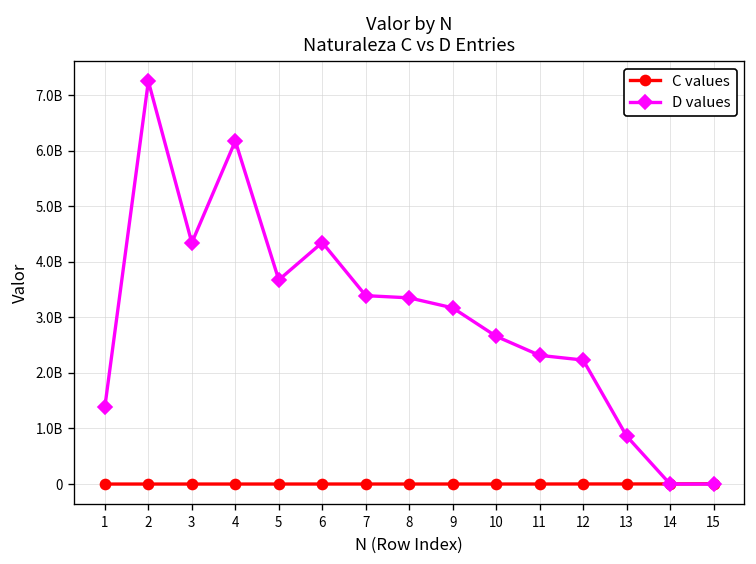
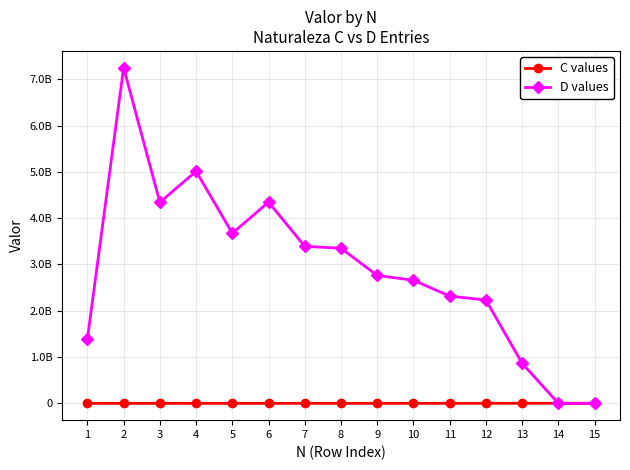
D values, 4: 6200000000 -> 5000000000
D values, 9: 3200000000 -> 2800000000
